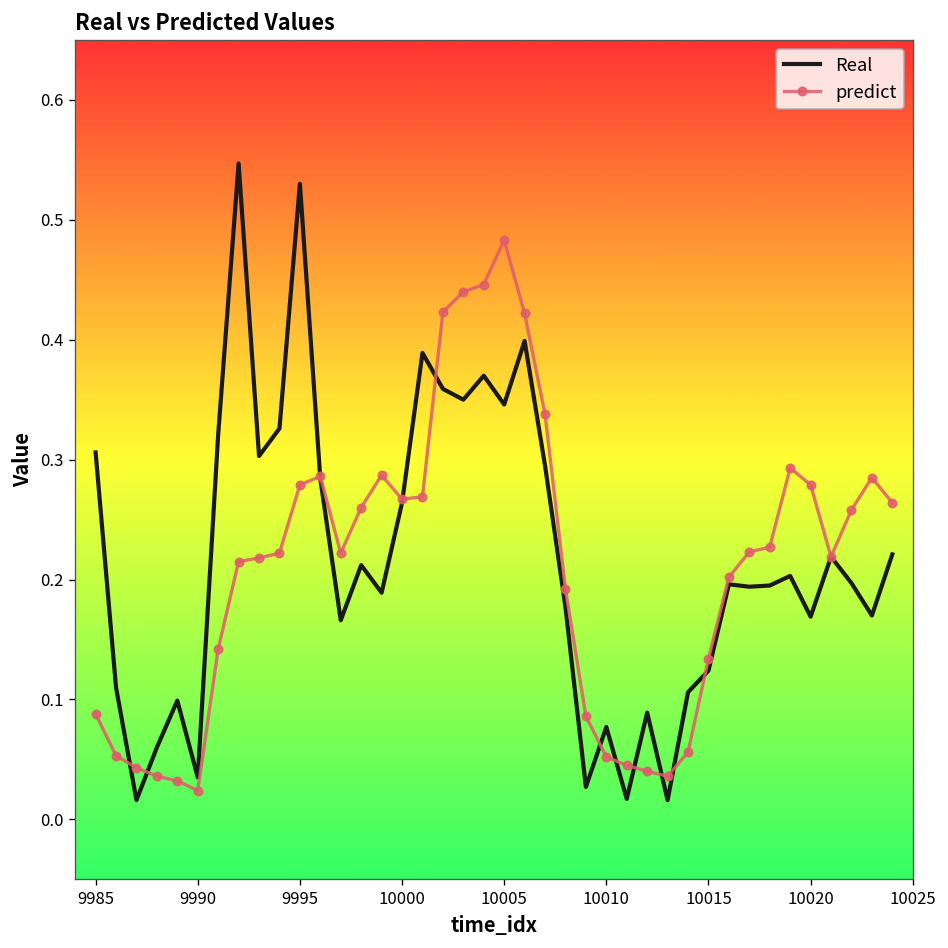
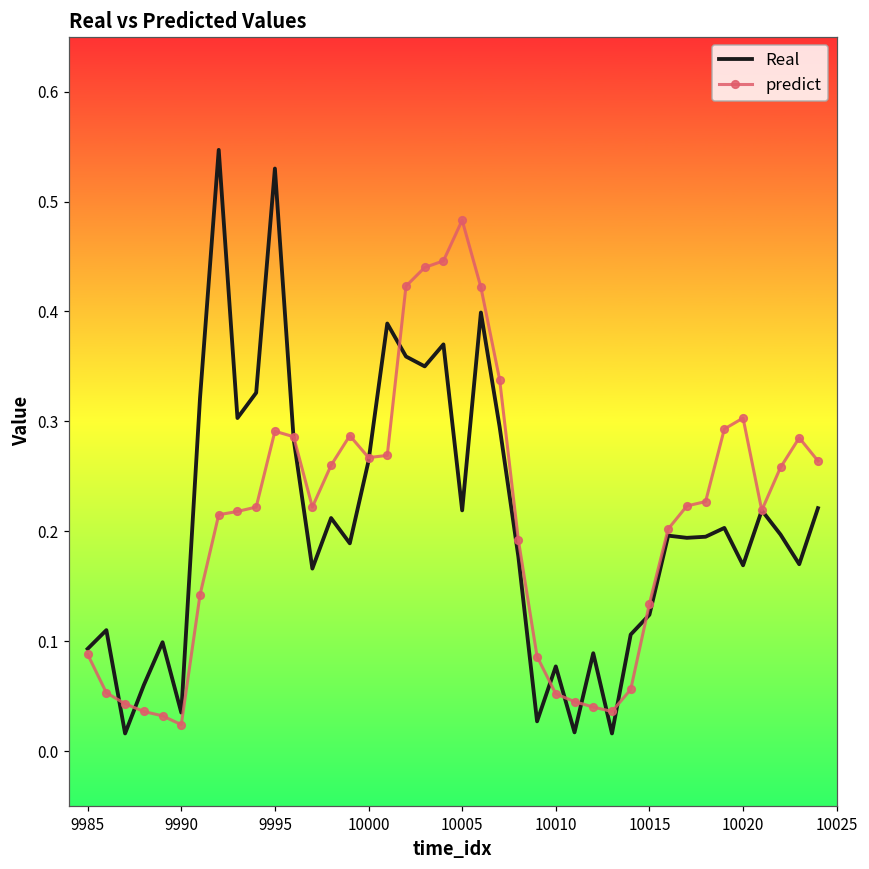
Real, 9985: 0.31 -> 0.09
predict, 9995: 0.28 -> 0.29
Real, 10005: 0.35 -> 0.22
predict, 10020: 0.28 -> 0.30
